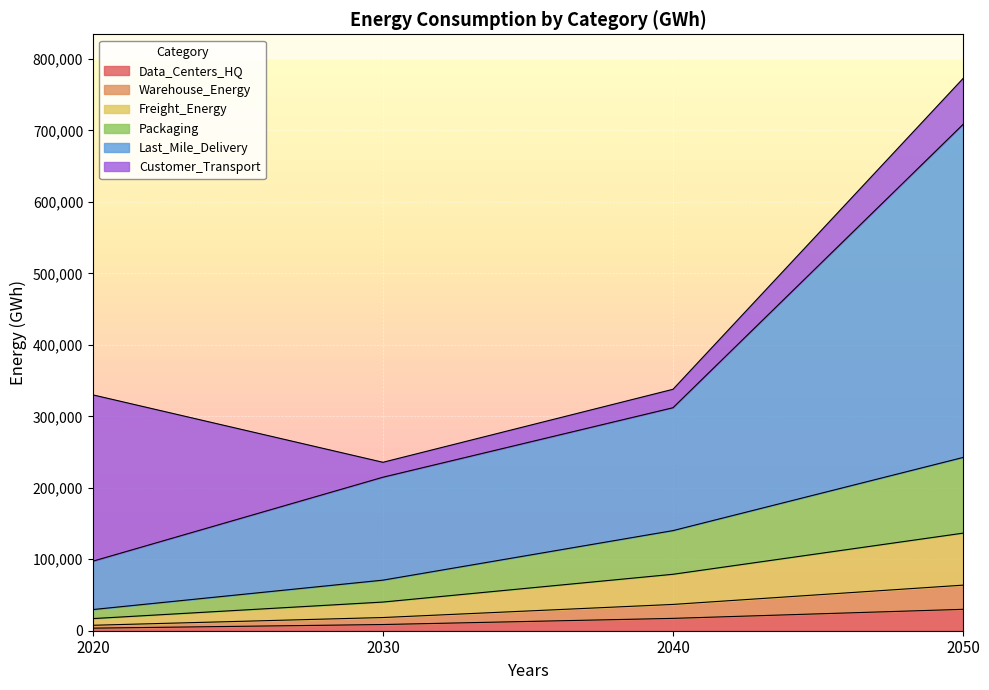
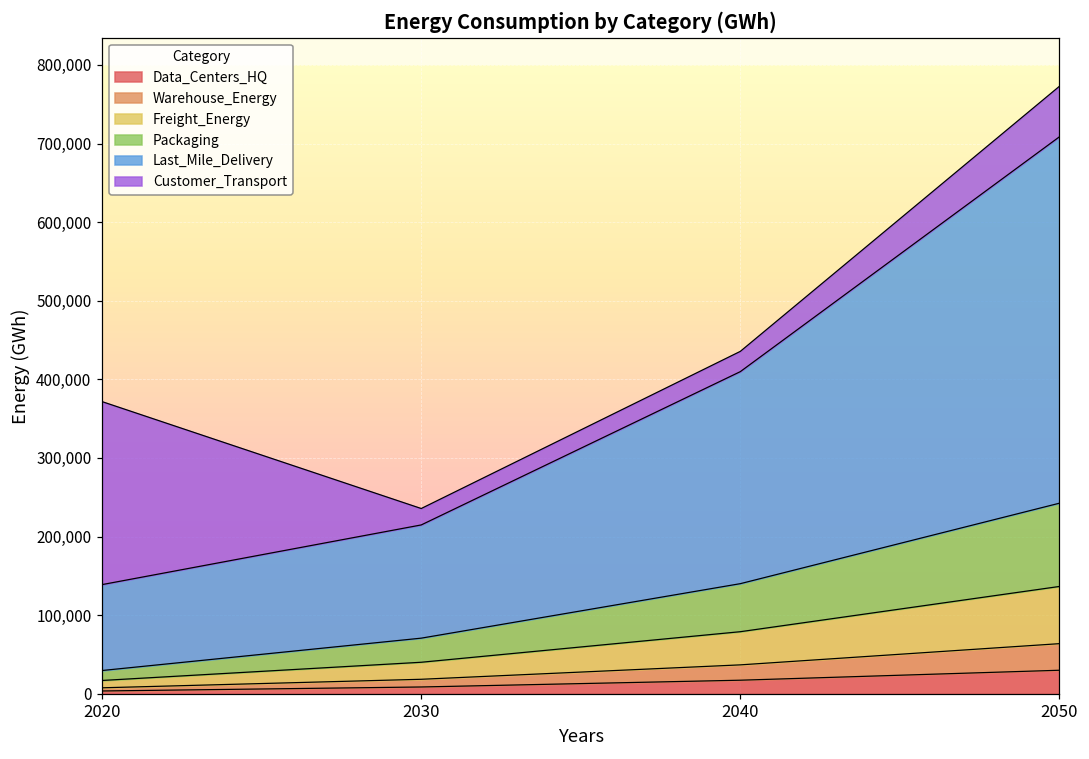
Last_Mile_Delivery, 2020: 70,000 -> 110,000
Last_Mile_Delivery, 2040: 170,000 -> 270,000
